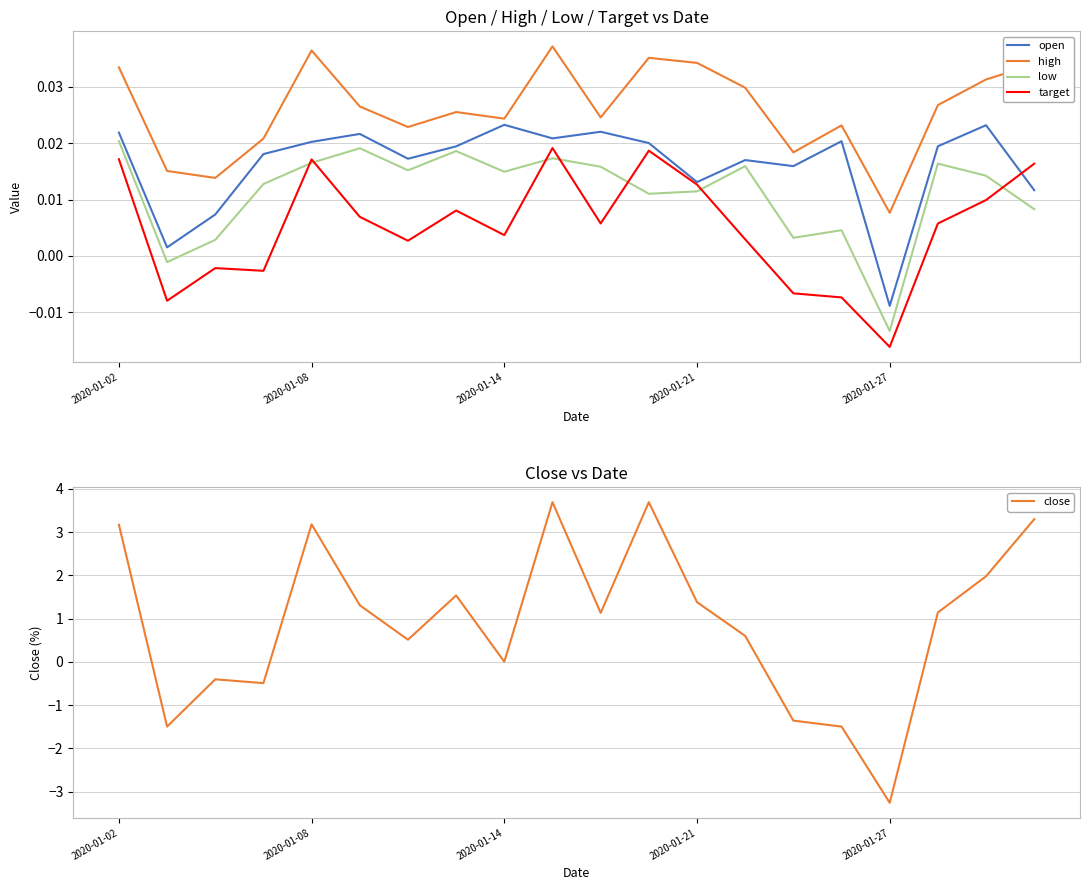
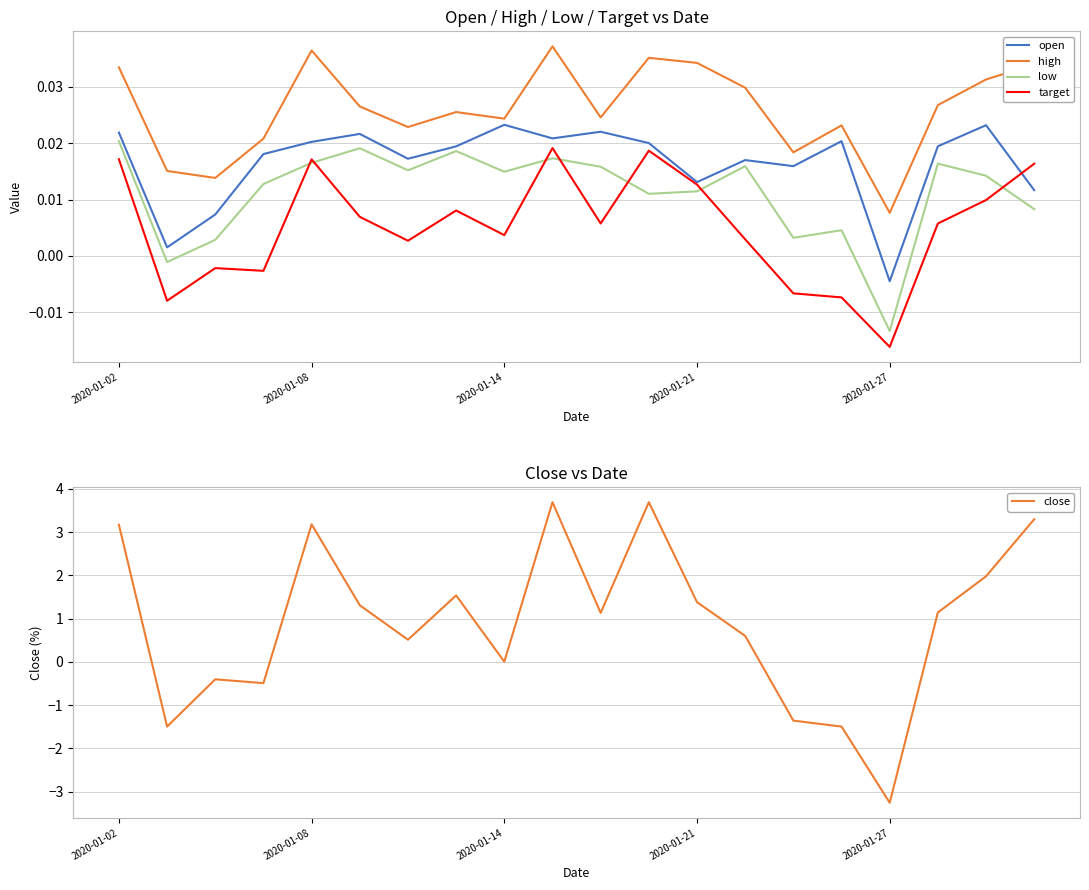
Open / High / Low / Target vs Date, open, 2020-01-27: -0.009 -> -0.004
